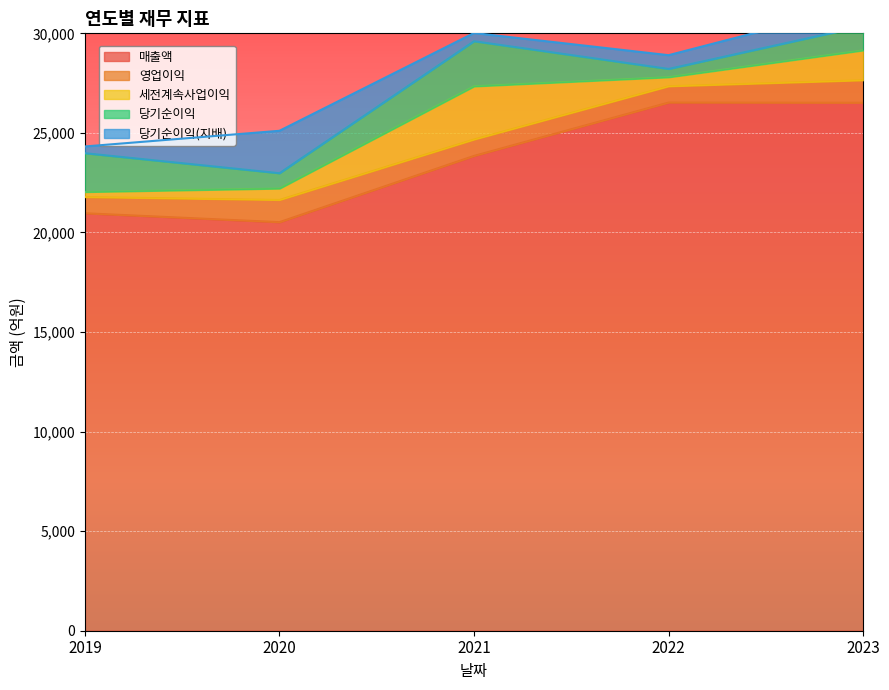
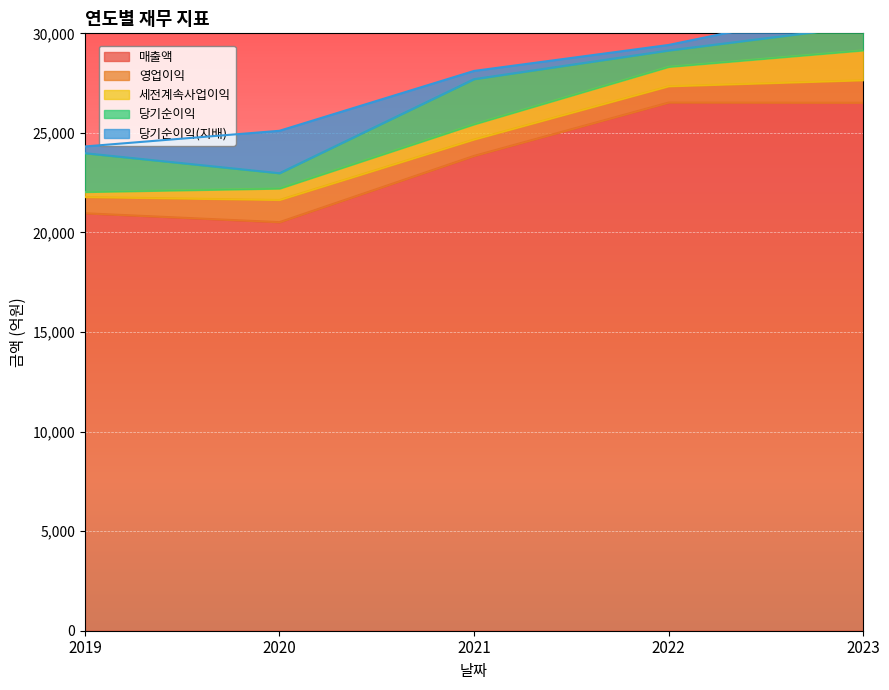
세전계속사업이익, 2021: 2,700 -> 800
세전계속사업이익, 2022: 500 -> 1,000
당기순이익, 2022: 400 -> 800
당기순이익(지배), 2022: 700 -> 300
